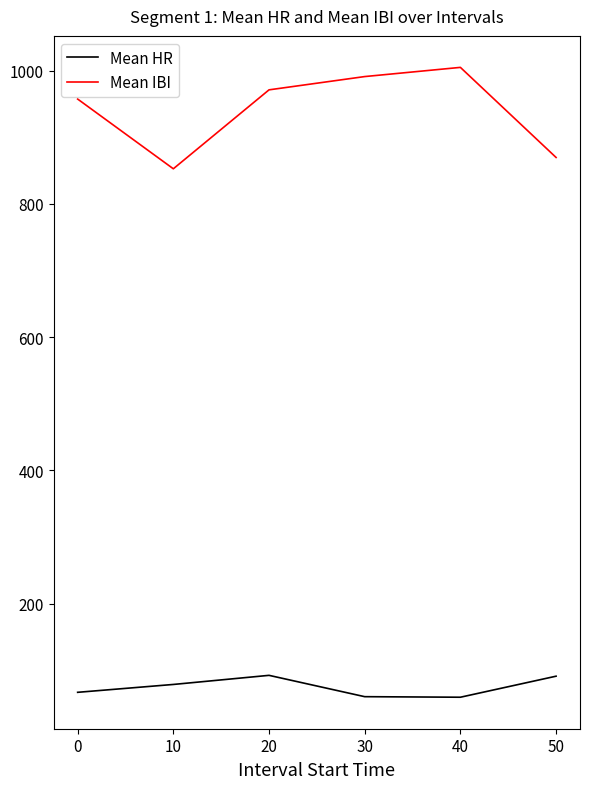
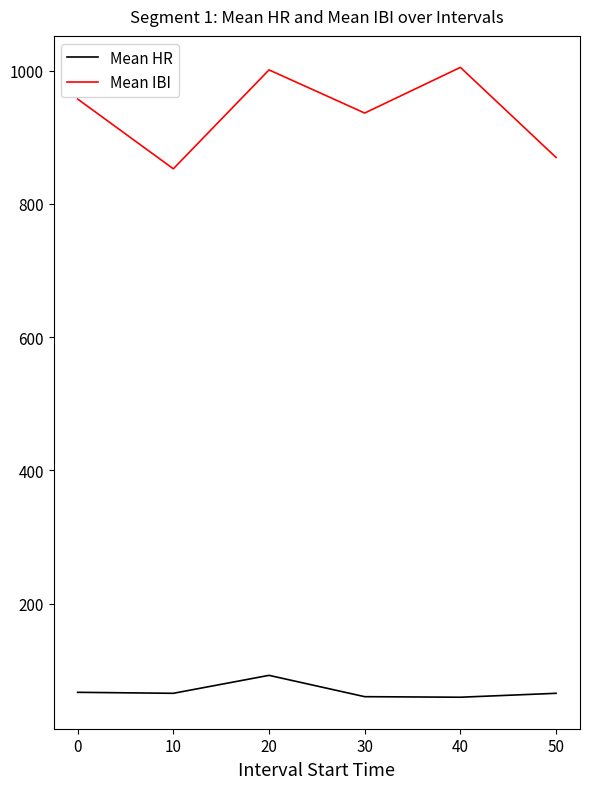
Mean HR, 10: 80 -> 70
Mean IBI, 20: 970 -> 1000
Mean IBI, 30: 990 -> 940
Mean HR, 50: 90 -> 70
